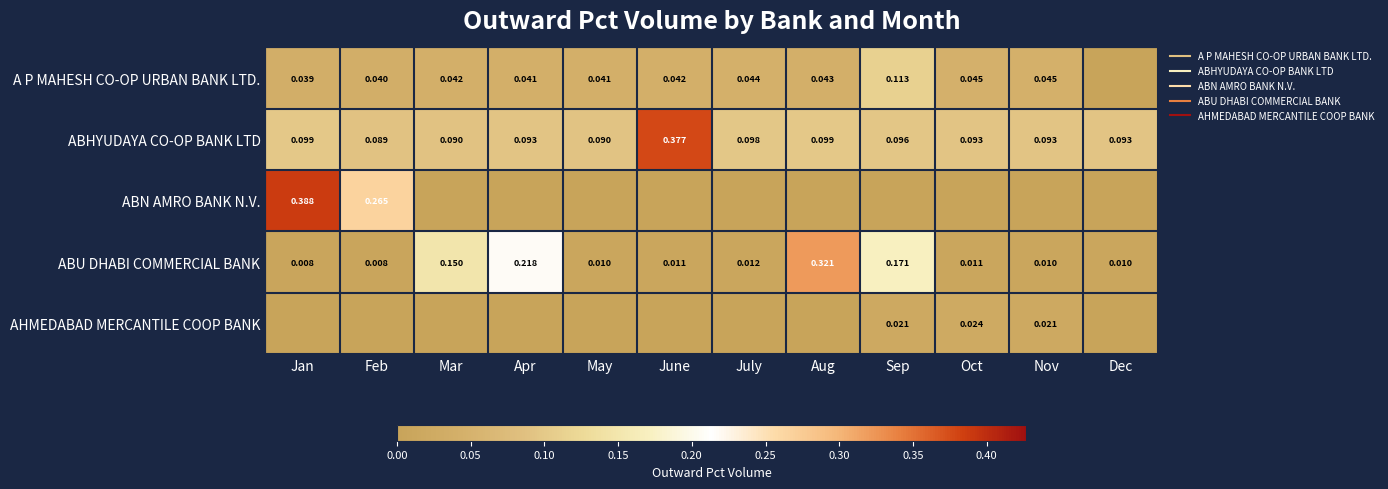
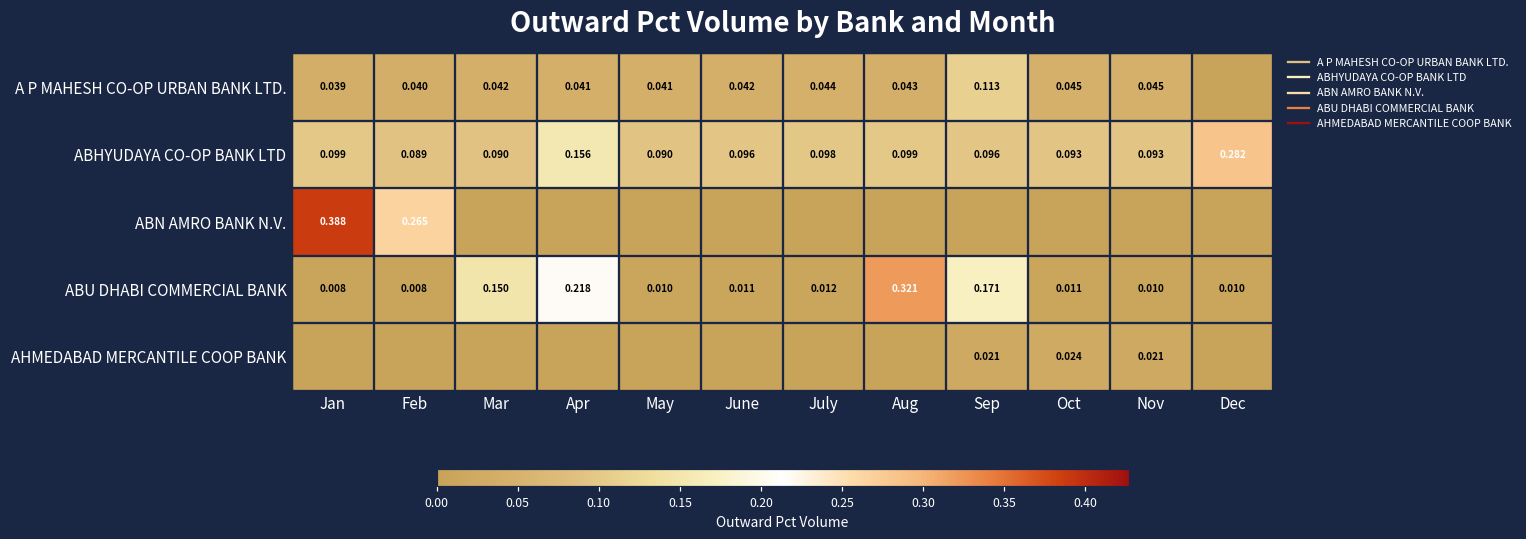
ABHYUDAYA CO-OP BANK LTD, Apr: 0.093 -> 0.156
ABHYUDAYA CO-OP BANK LTD, June: 0.377 -> 0.096
ABHYUDAYA CO-OP BANK LTD, Dec: 0.093 -> 0.282
